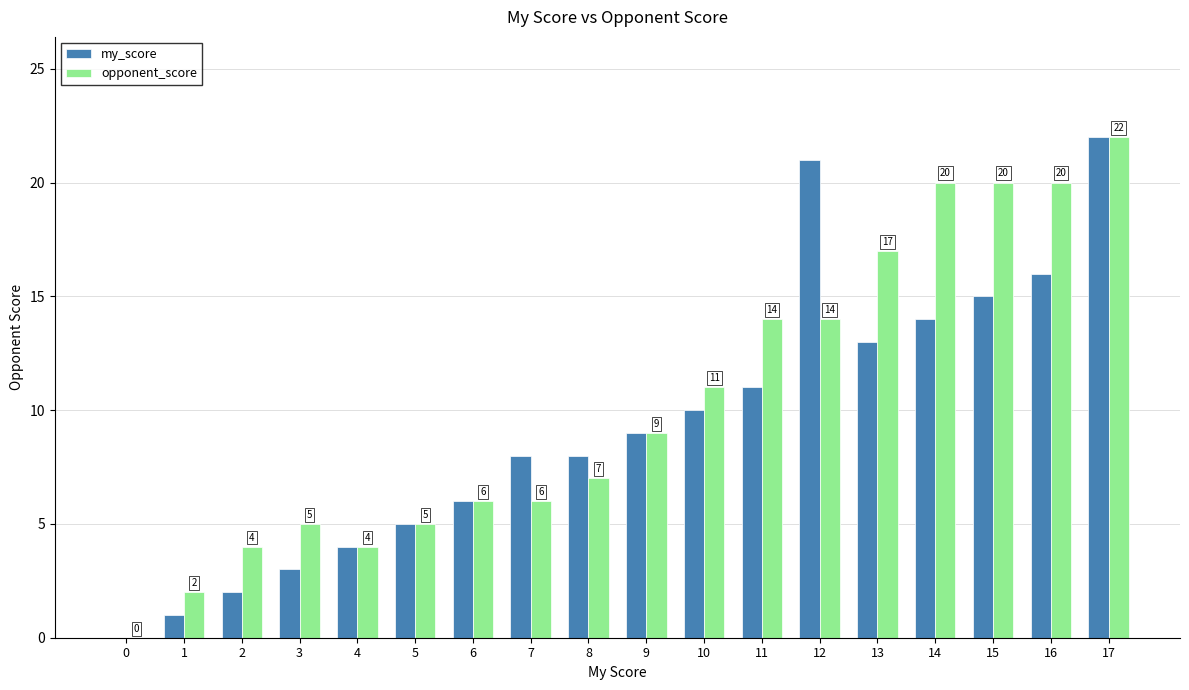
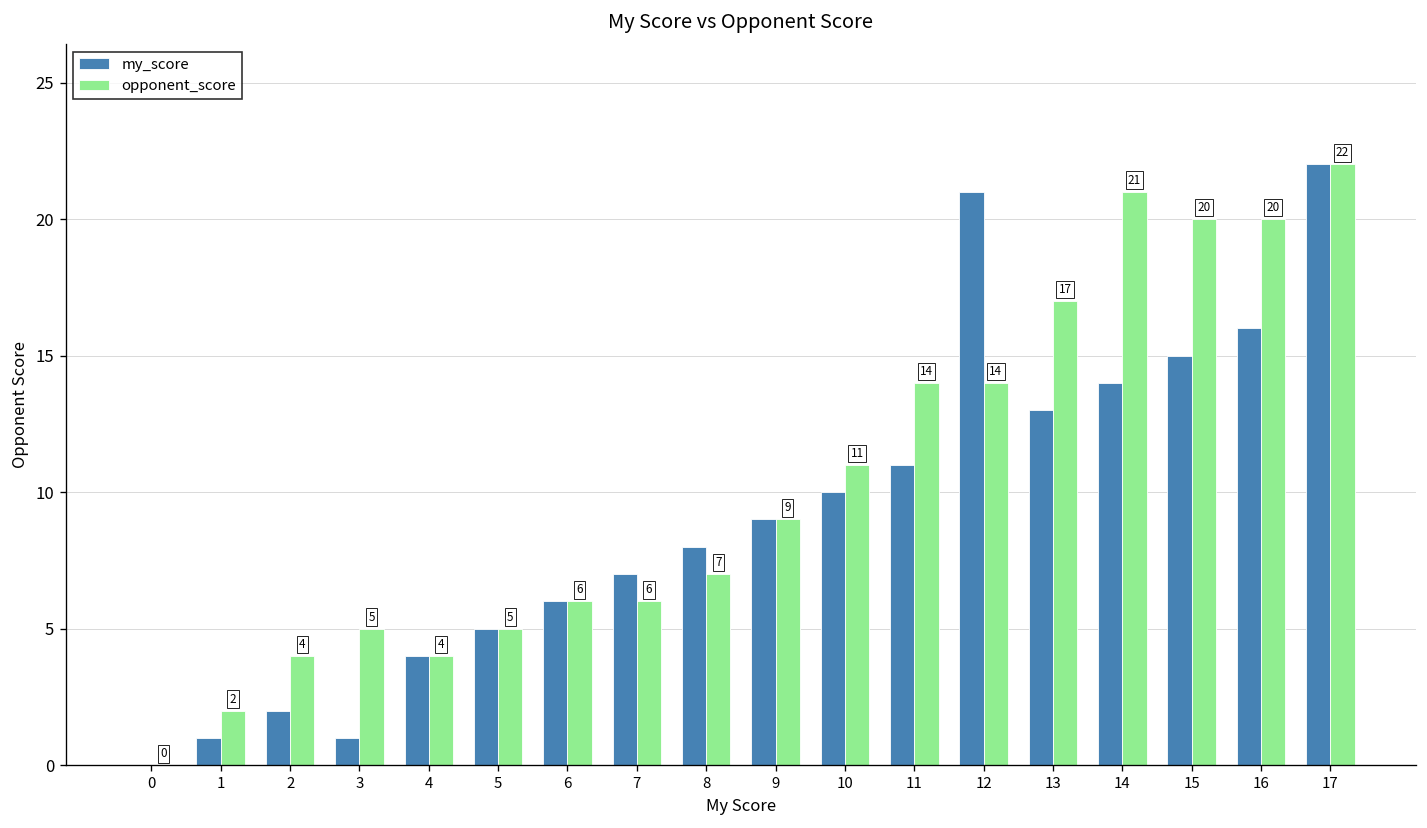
my_score, 3: 3 -> 1
my_score, 7: 8 -> 7
opponent_score, 14: 20 -> 21
